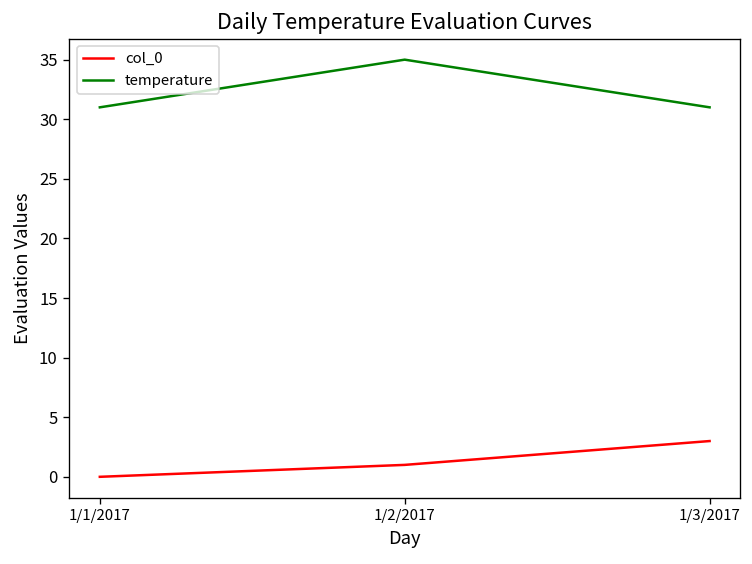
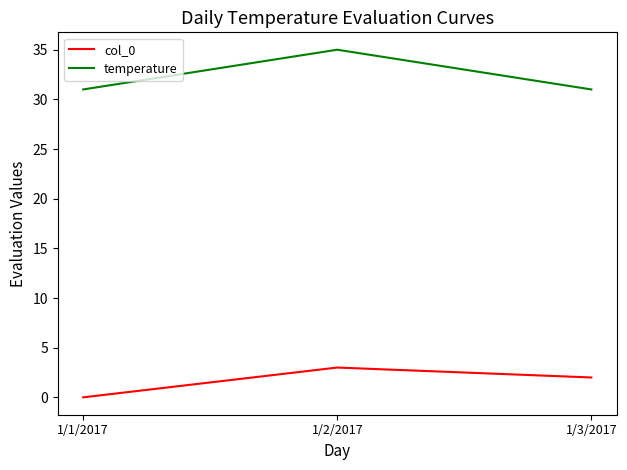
col_0, 1/2/2017: 1 -> 3
col_0, 1/3/2017: 3 -> 2
